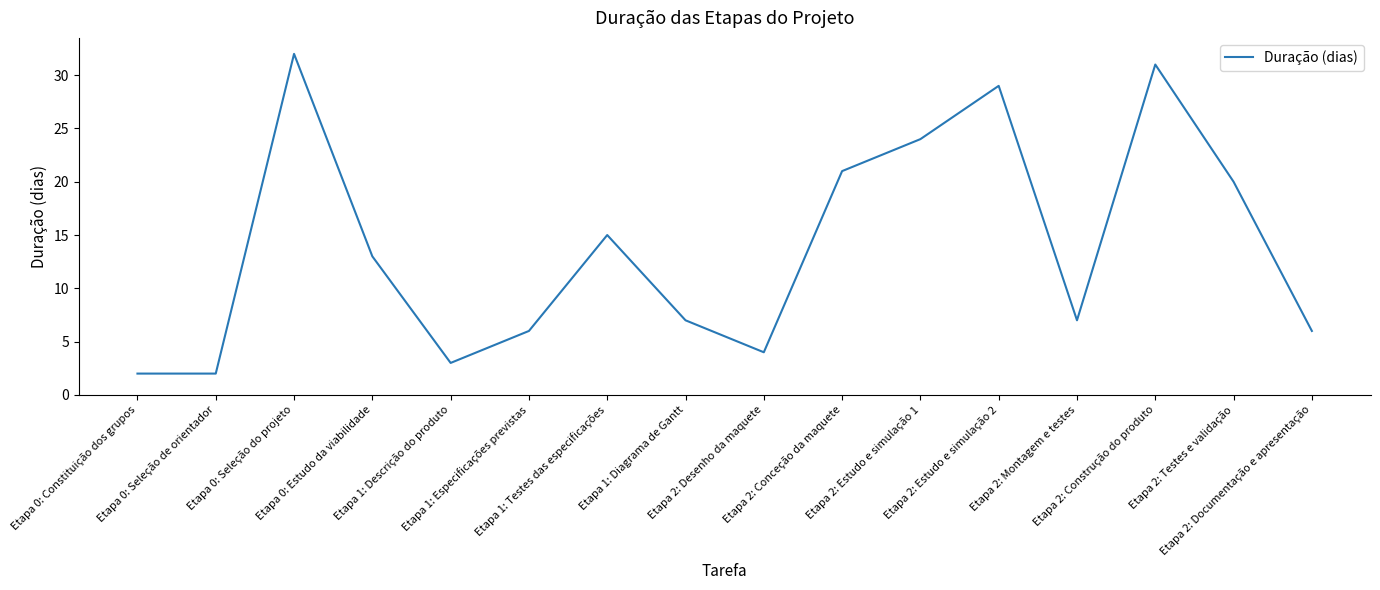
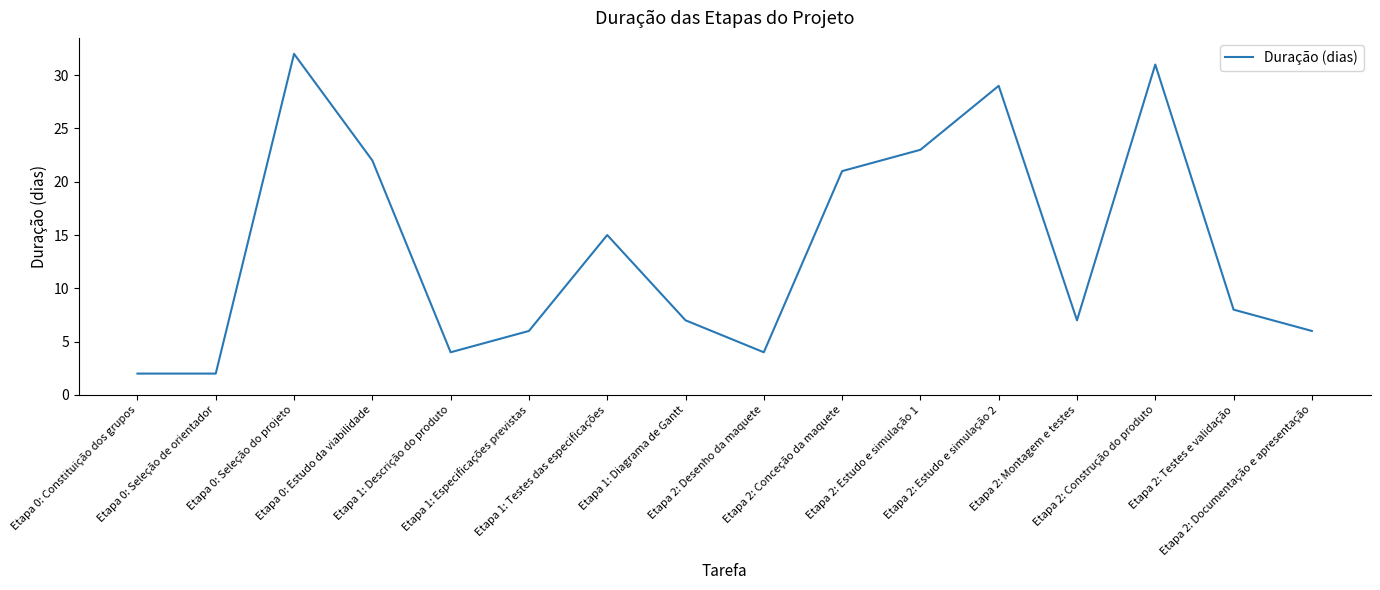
Etapa 0: Estudo da viabilidade: 13 -> 22
Etapa 1: Descrição do produto: 3 -> 4
Etapa 2: Estudo e simulação 1: 24 -> 23
Etapa 2: Testes e validação: 20 -> 8
